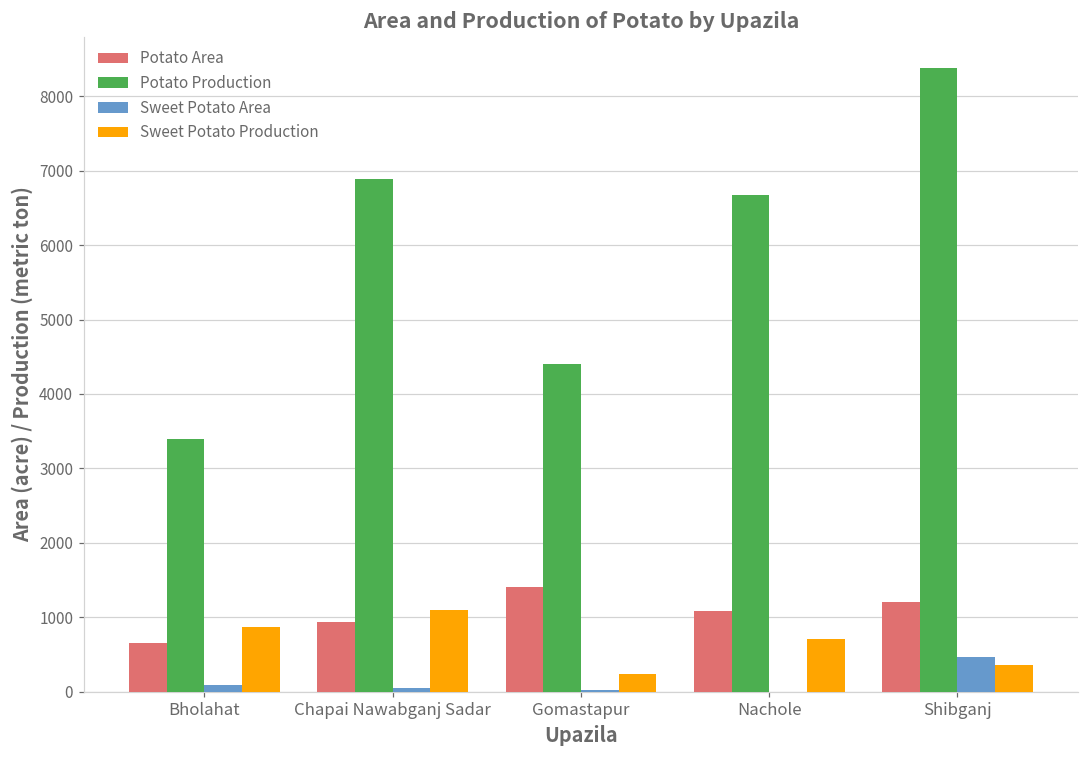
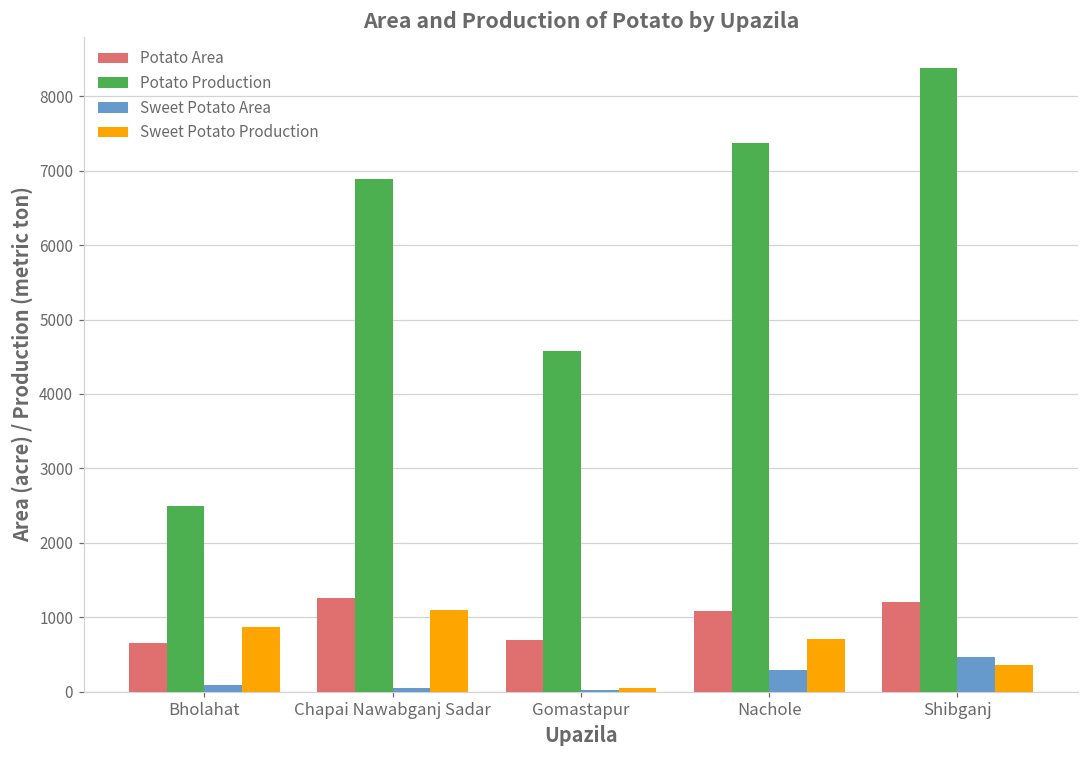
Potato Production, Bholahat: 3400 -> 2500
Potato Area, Chapai Nawabganj Sadar: 900 -> 1300
Potato Area, Gomastapur: 1400 -> 700
Potato Production, Gomastapur: 4400 -> 4600
Sweet Potato Production, Gomastapur: 200 -> 0
Potato Production, Nachole: 6700 -> 7400
Sweet Potato Area, Nachole: 0 -> 300
